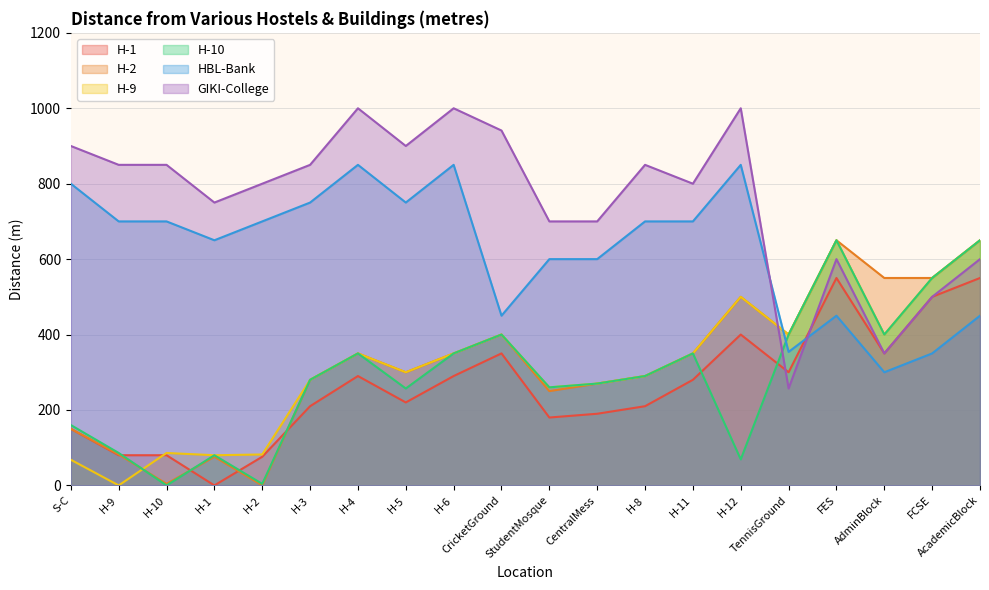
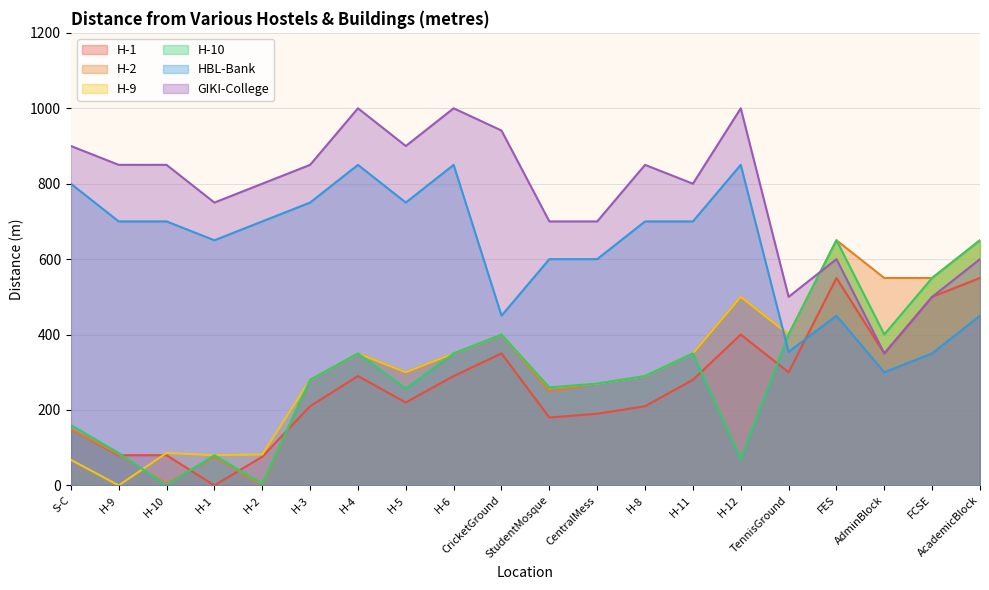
GIKI-College, TennisGround: 260 -> 500
